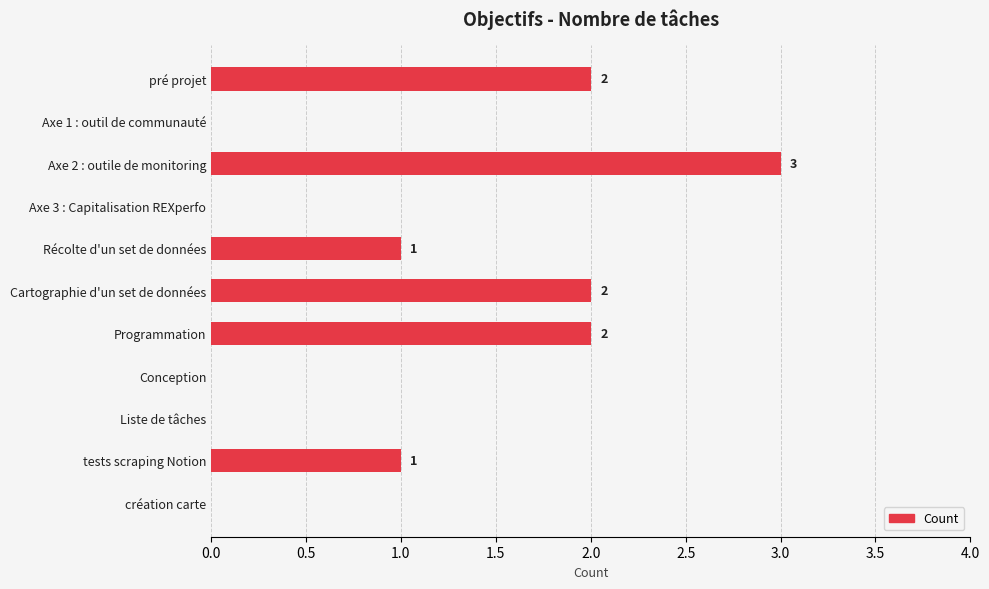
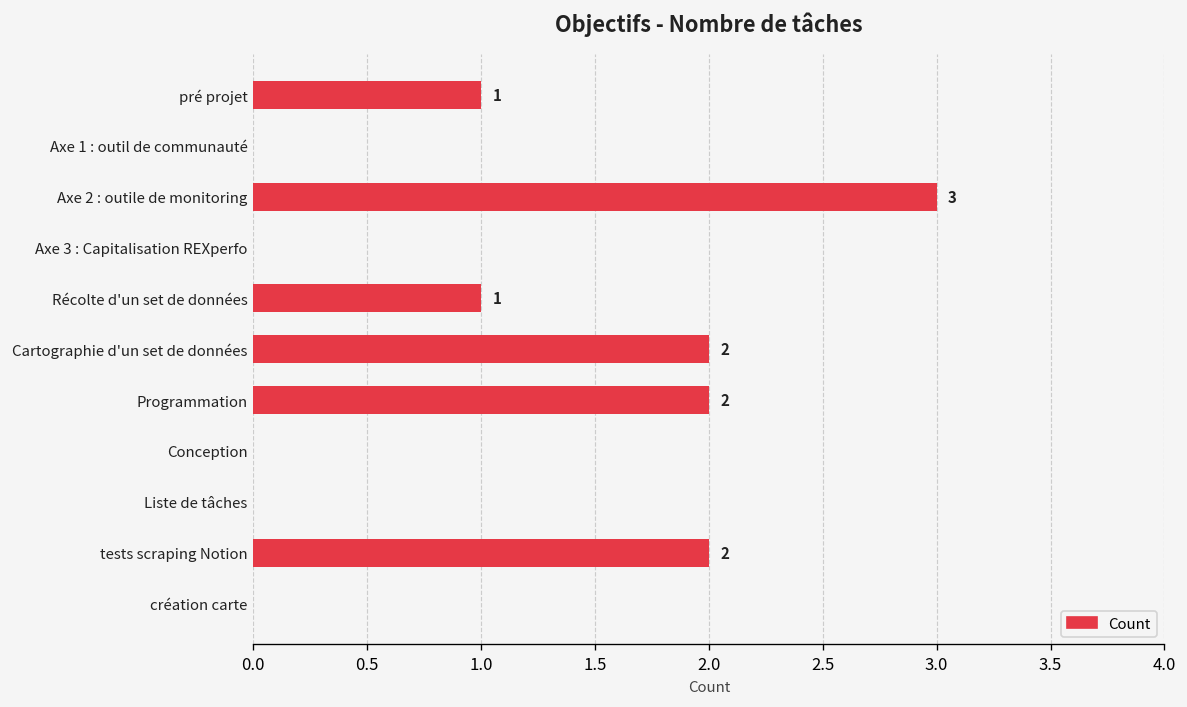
pré projet: 2 -> 1
tests scraping Notion: 1 -> 2
